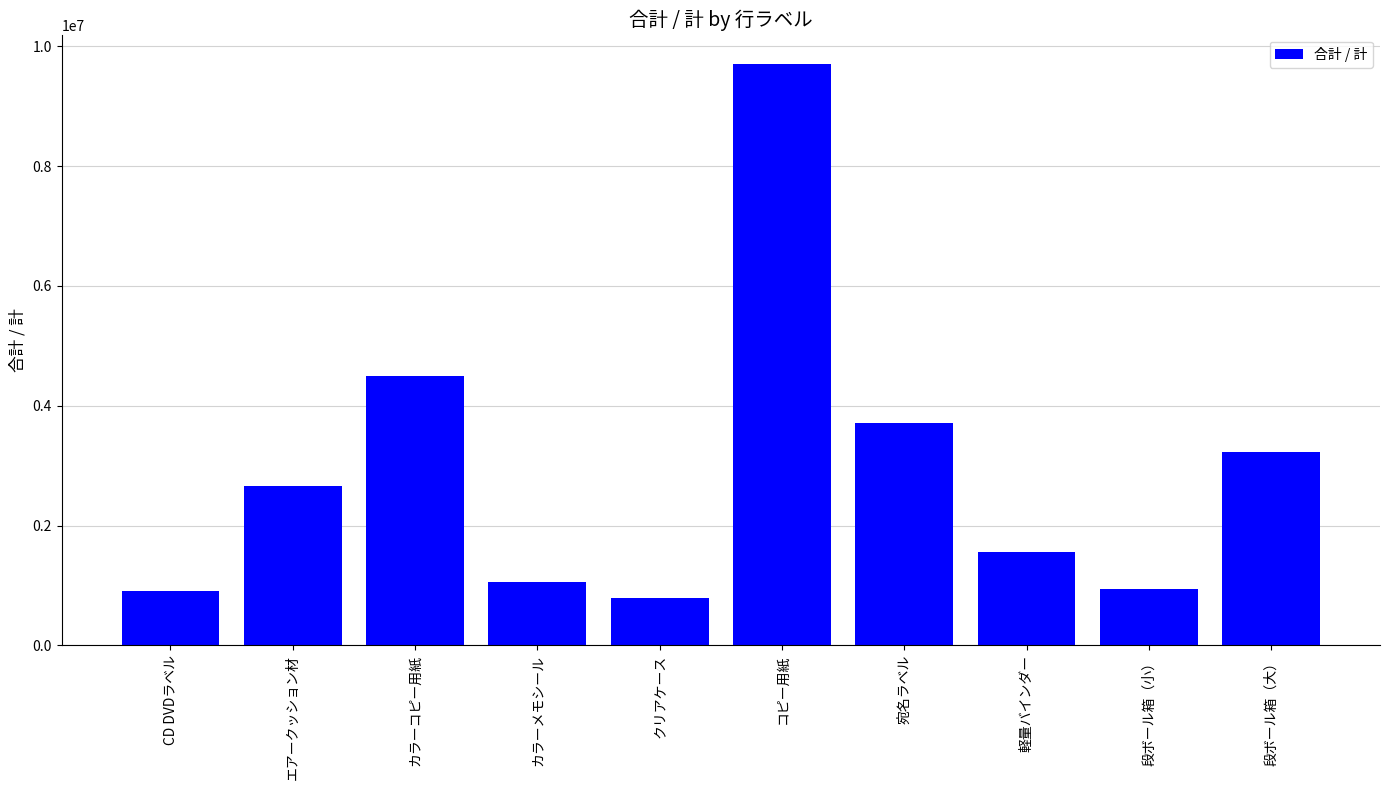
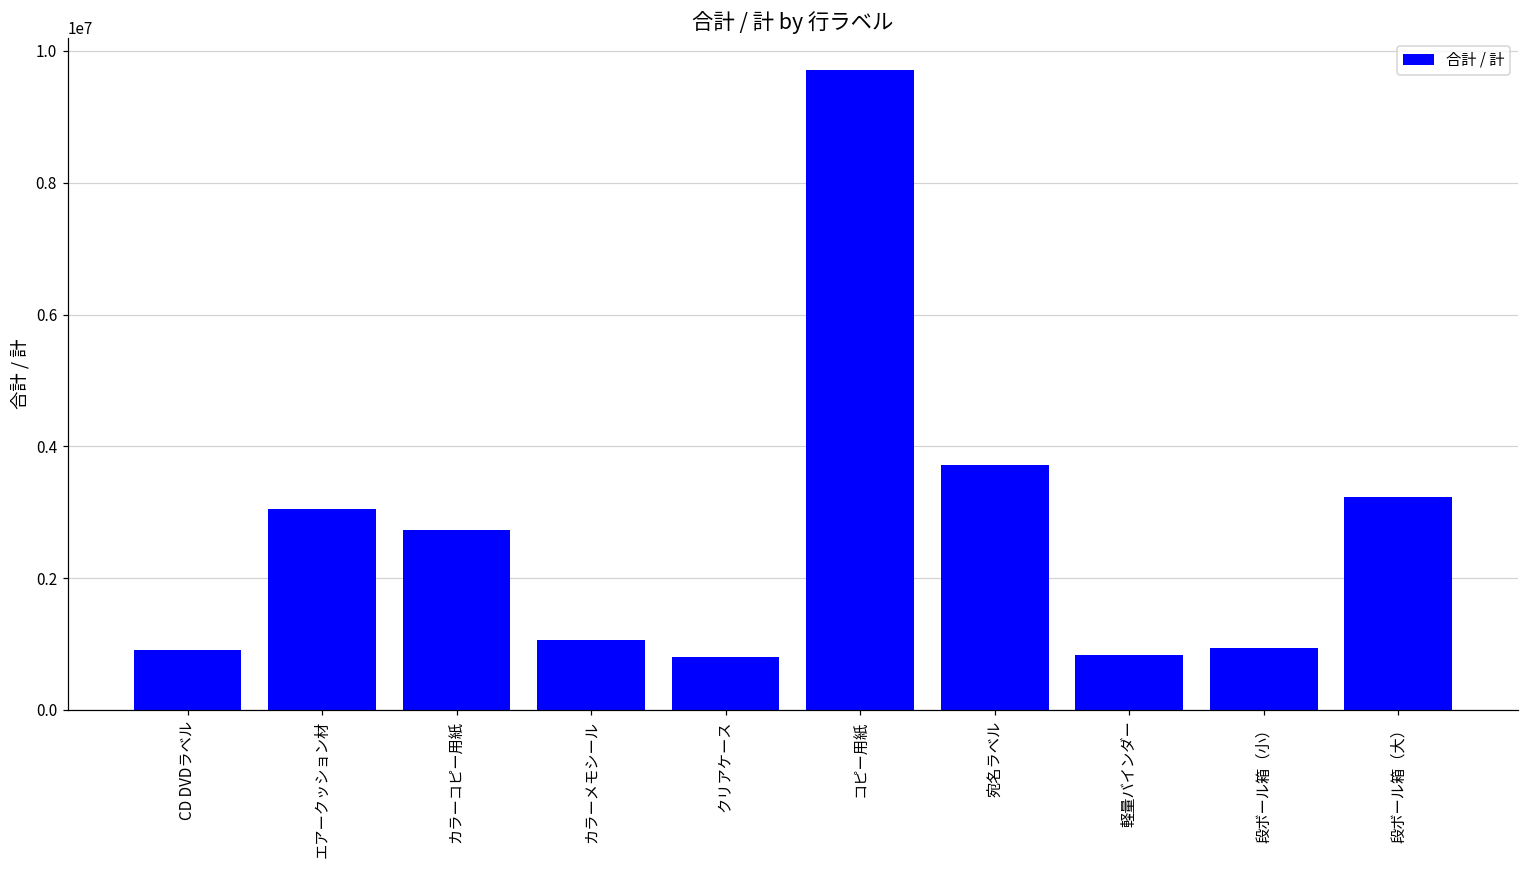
エアークッション材: 2700000 -> 3000000
カラーコピー用紙: 4500000 -> 2700000
軽量バインダー: 1600000 -> 800000
